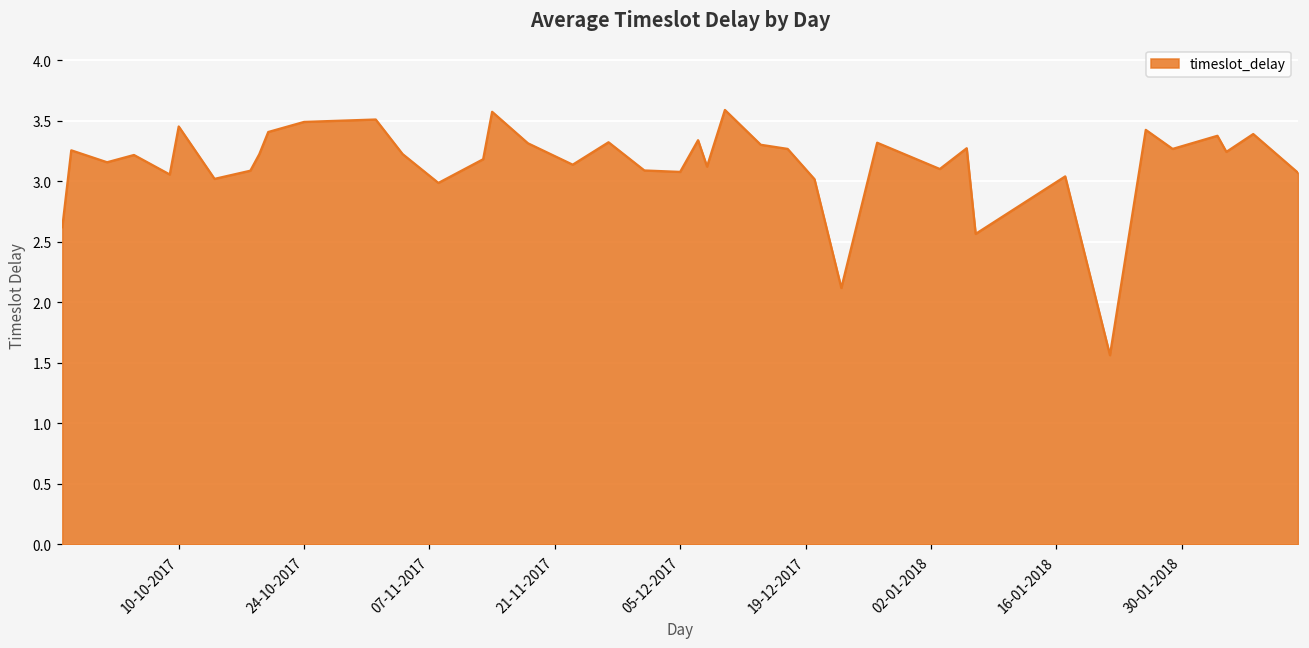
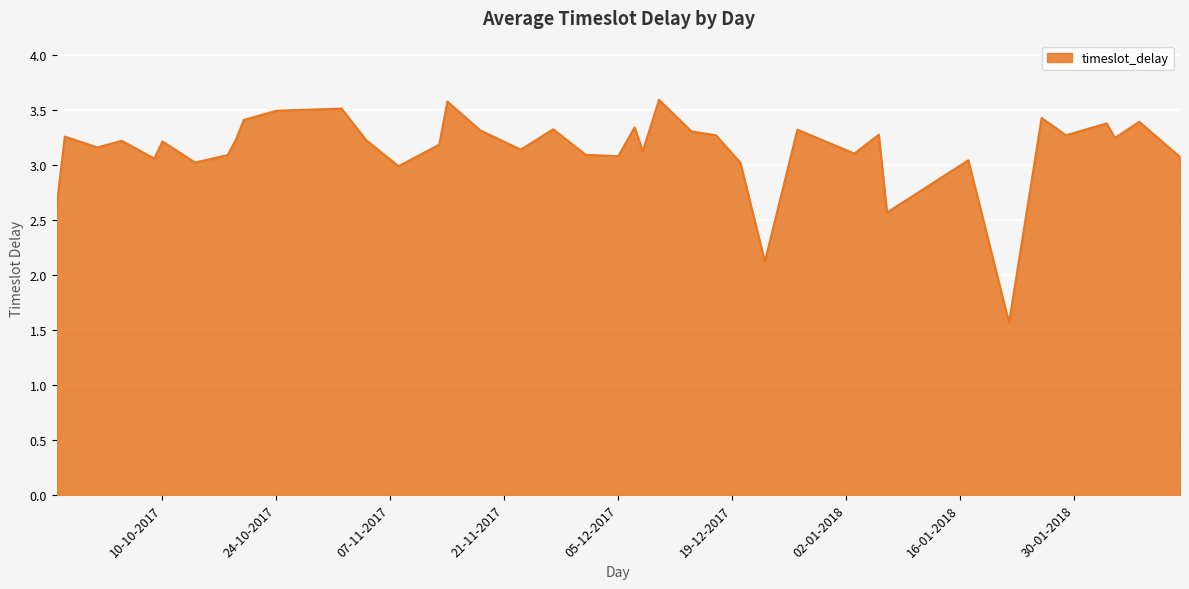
10-10-2017: 3.45 -> 3.21
